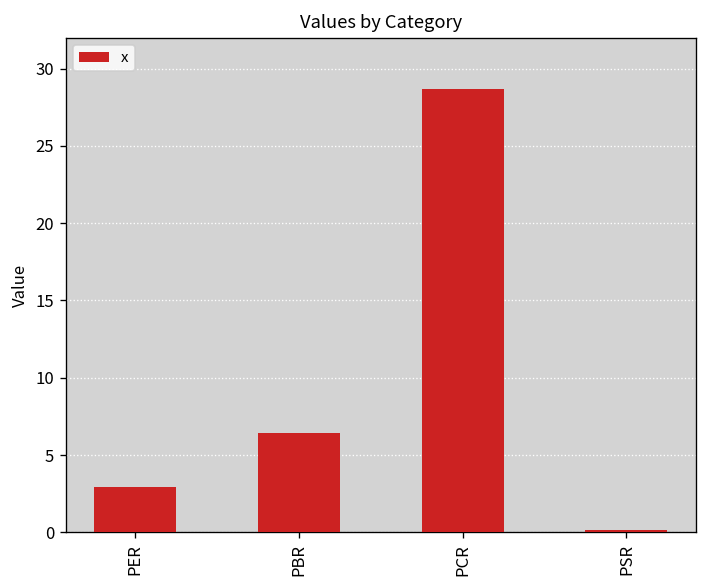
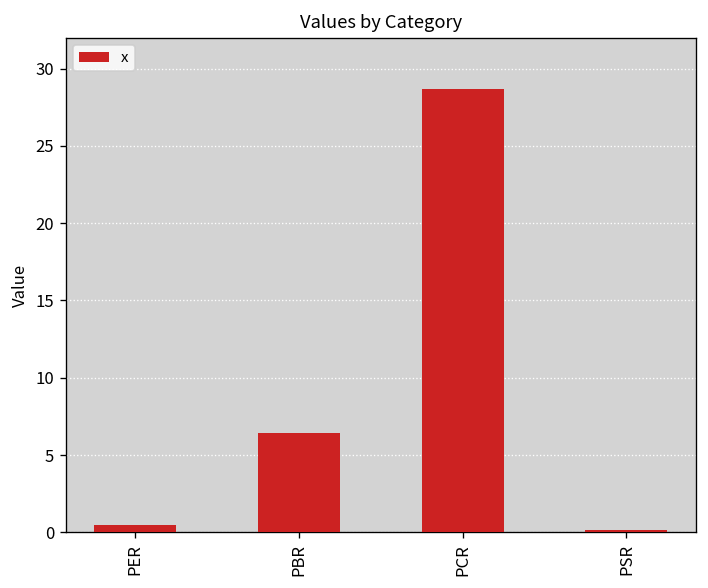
PER: 2.9 -> 0.5
